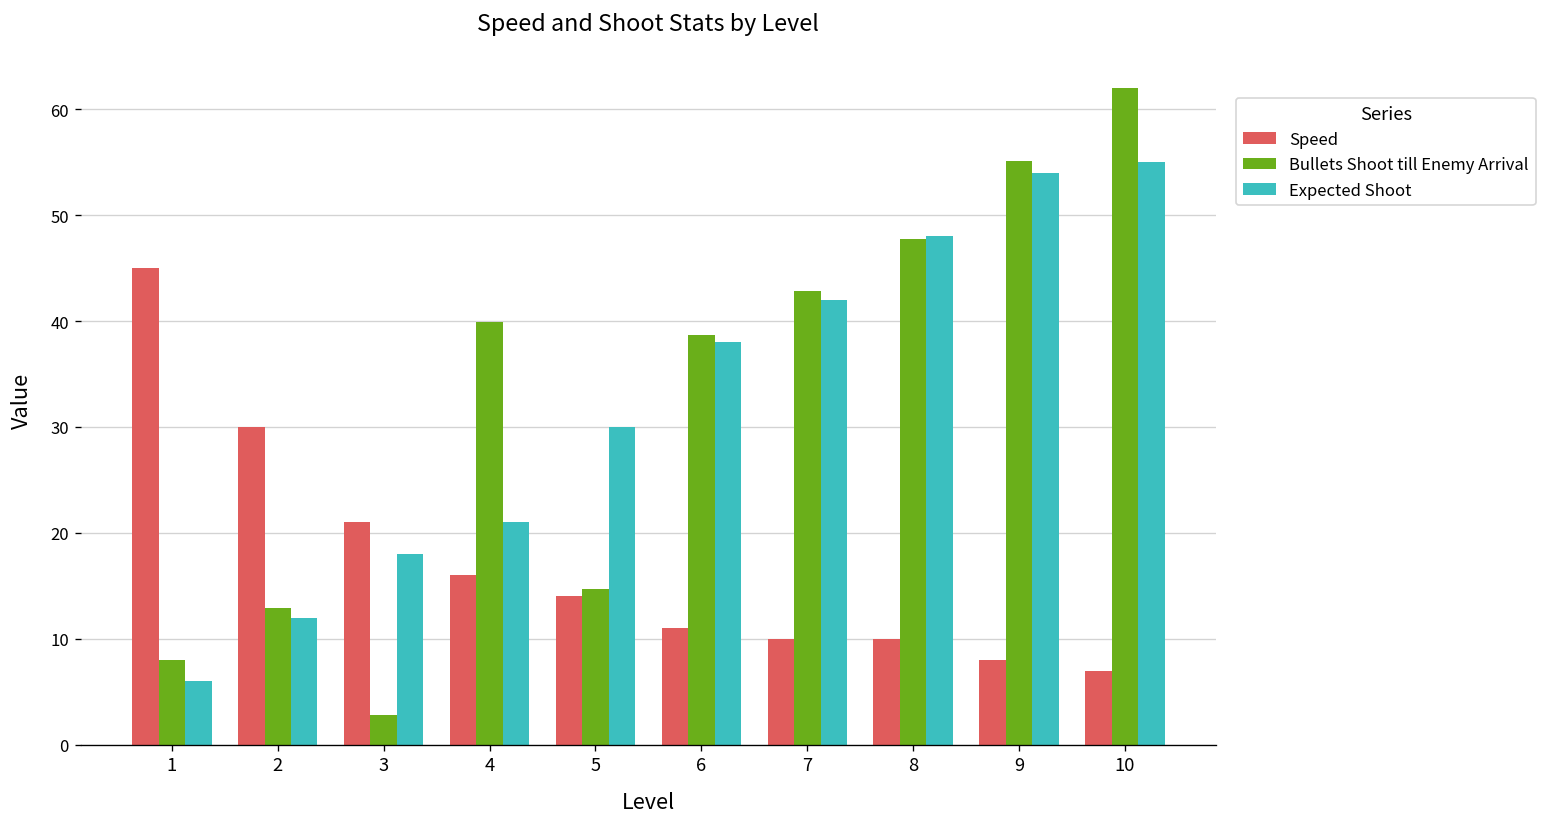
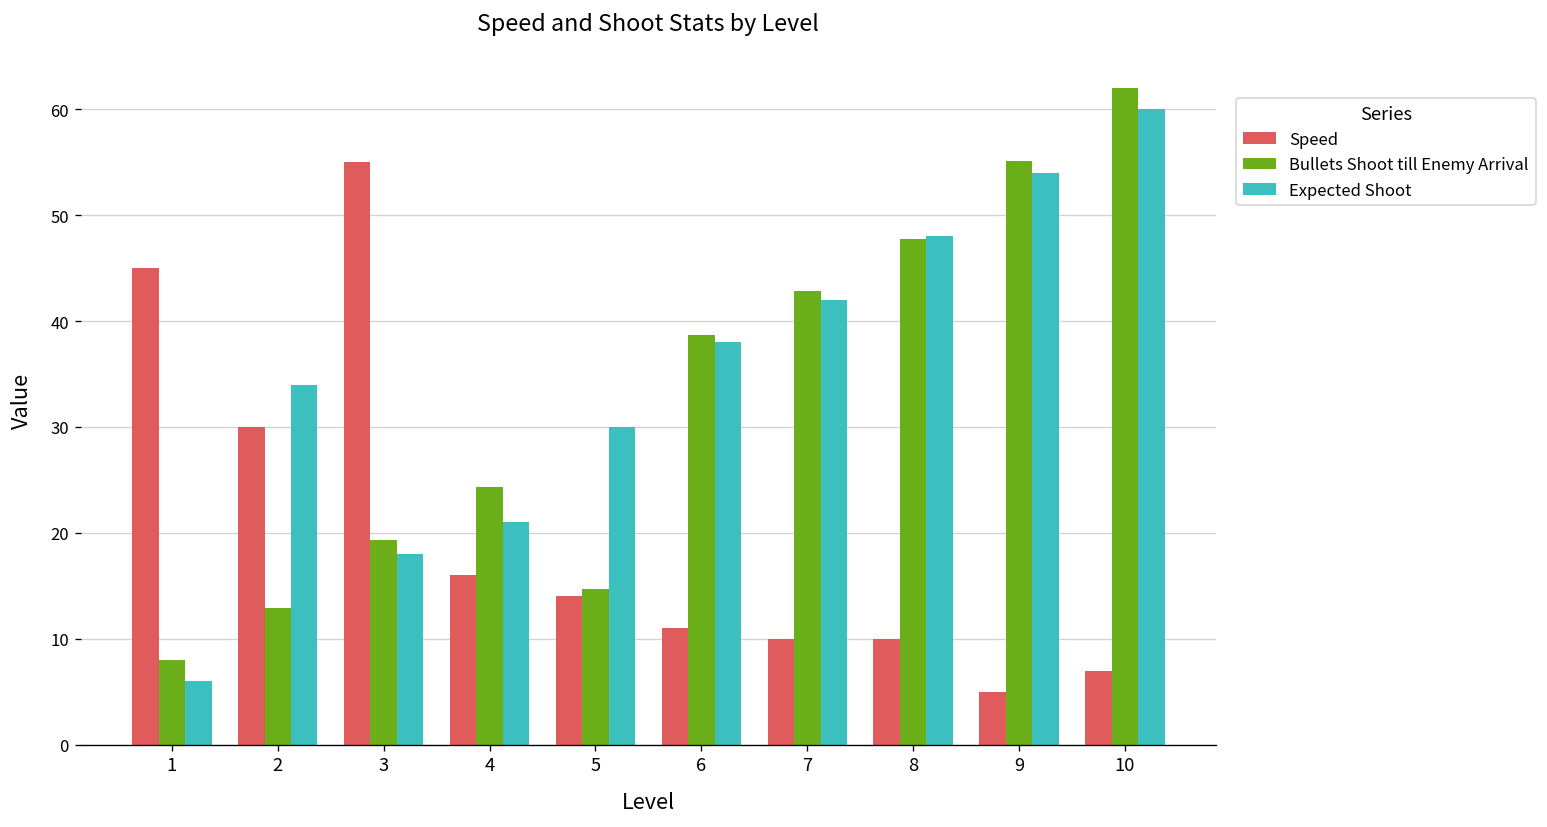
Expected Shoot, 2: 12 -> 34
Speed, 3: 21 -> 55
Bullets Shoot till Enemy Arrival, 3: 3 -> 19
Bullets Shoot till Enemy Arrival, 4: 40 -> 24
Speed, 9: 8 -> 5
Expected Shoot, 10: 55 -> 60
